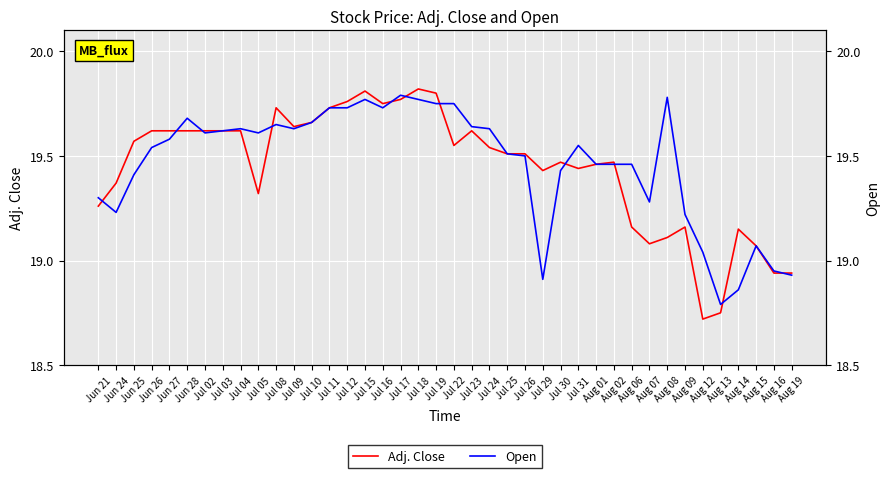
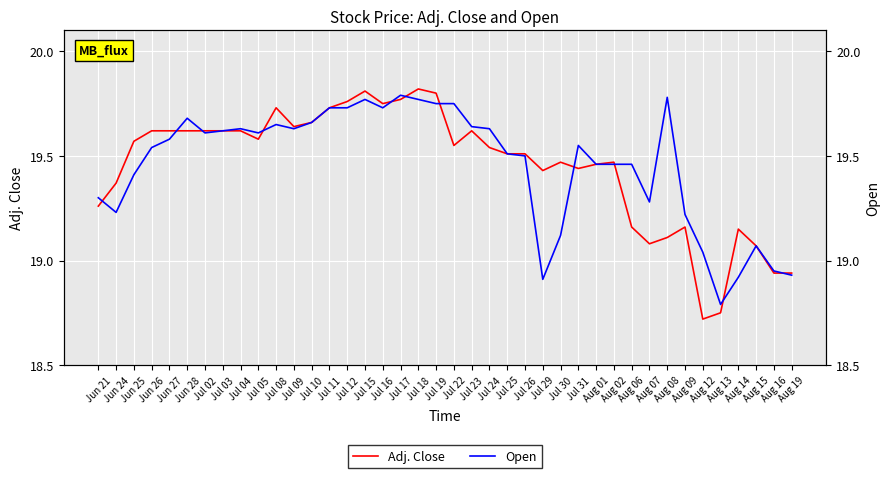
Adj. Close, Jul 05: 19.32 -> 19.58
Open, Jul 30: 19.43 -> 19.12
Open, Aug 14: 18.86 -> 18.92
